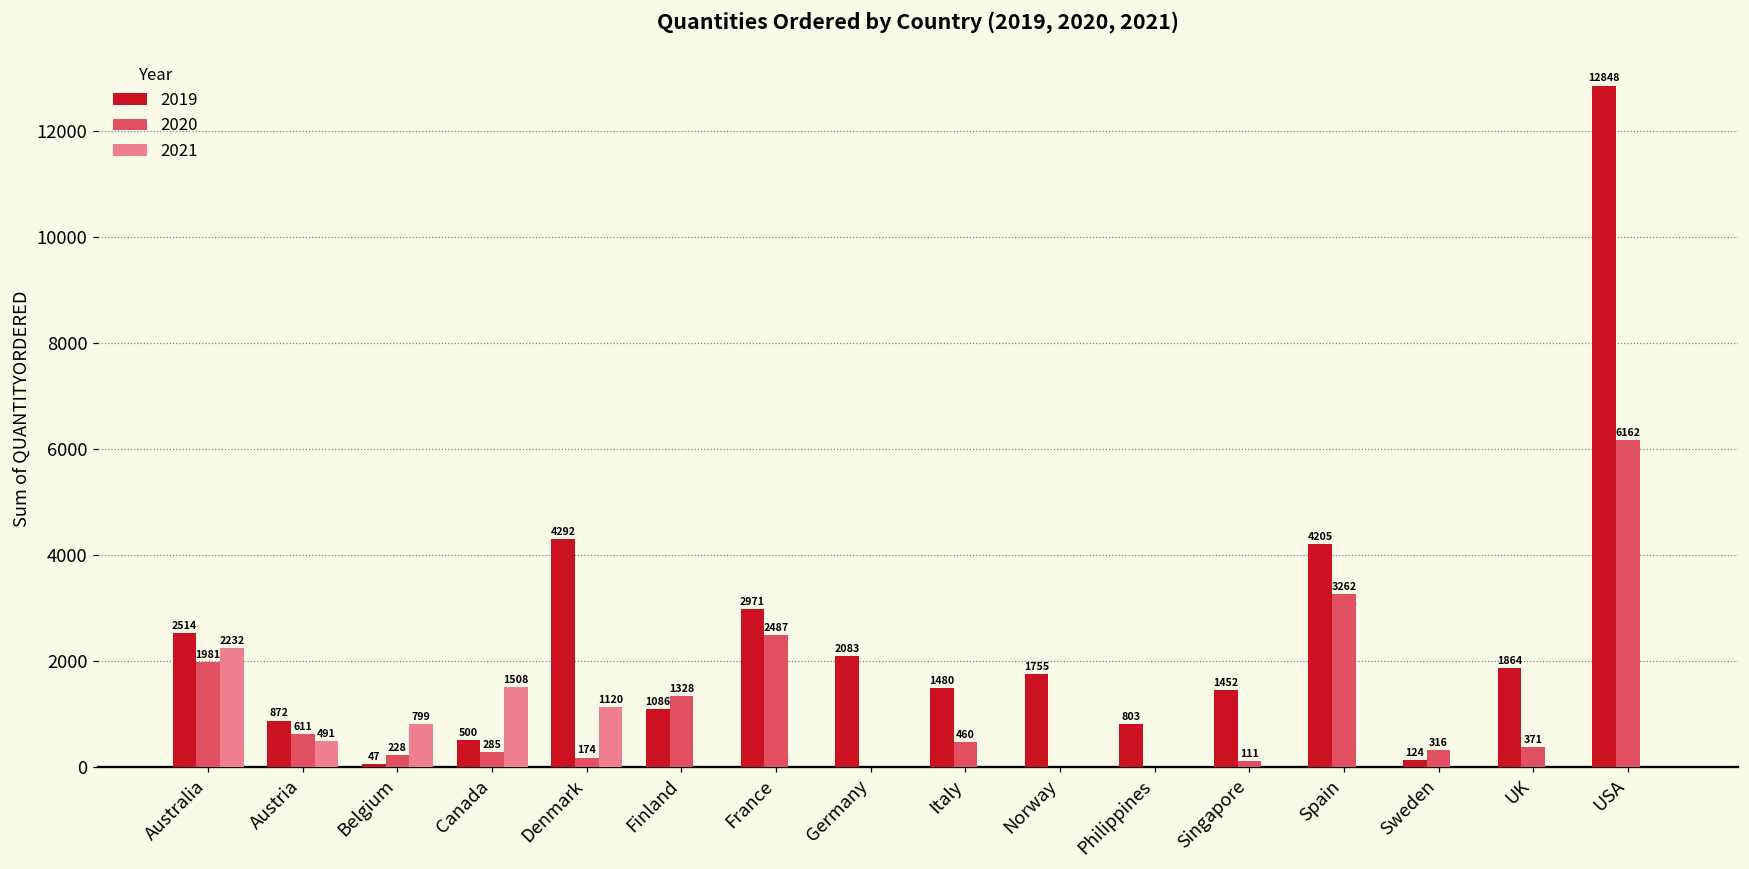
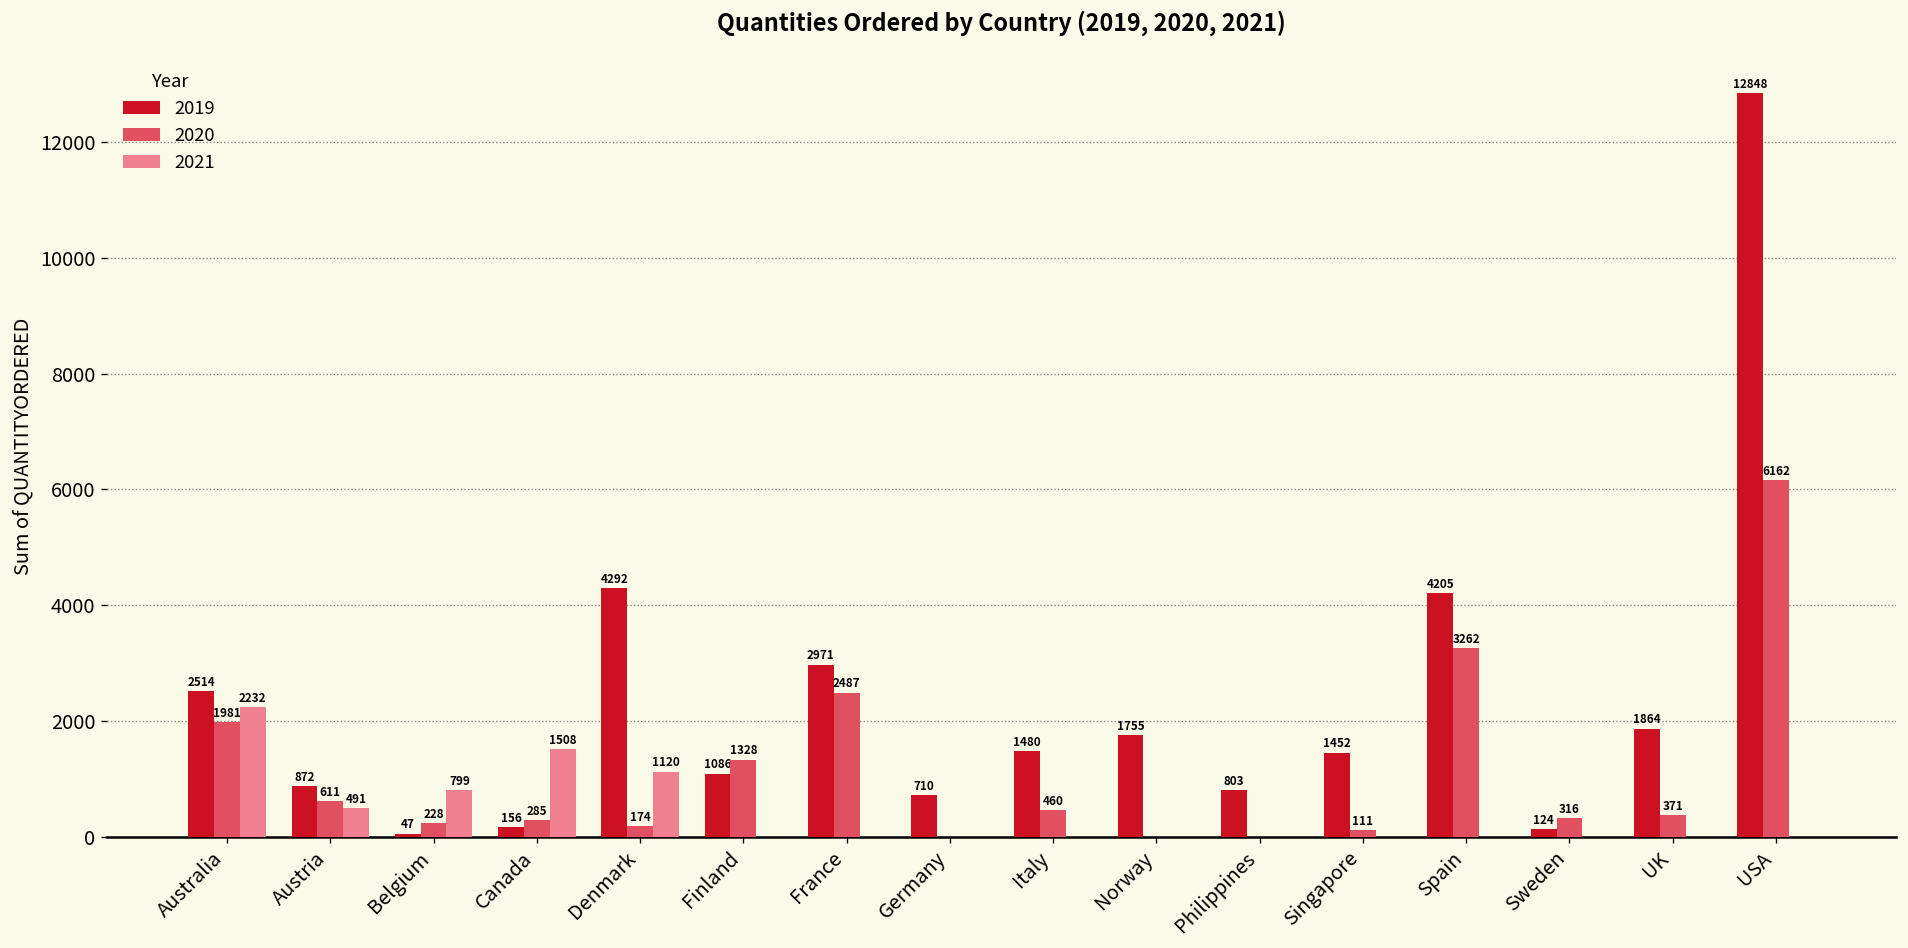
2019, Canada: 500 -> 156
2019, Germany: 2083 -> 710
